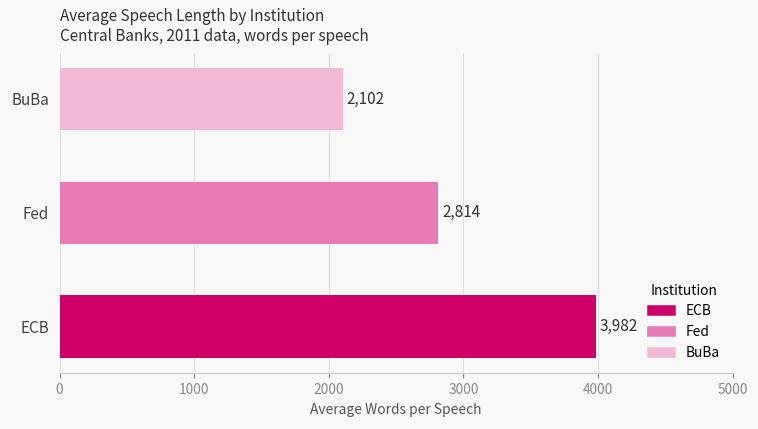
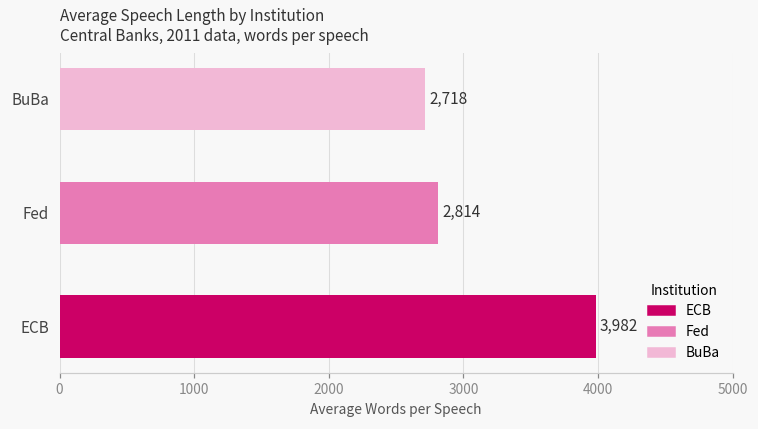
BuBa: 2,102 -> 2,718
